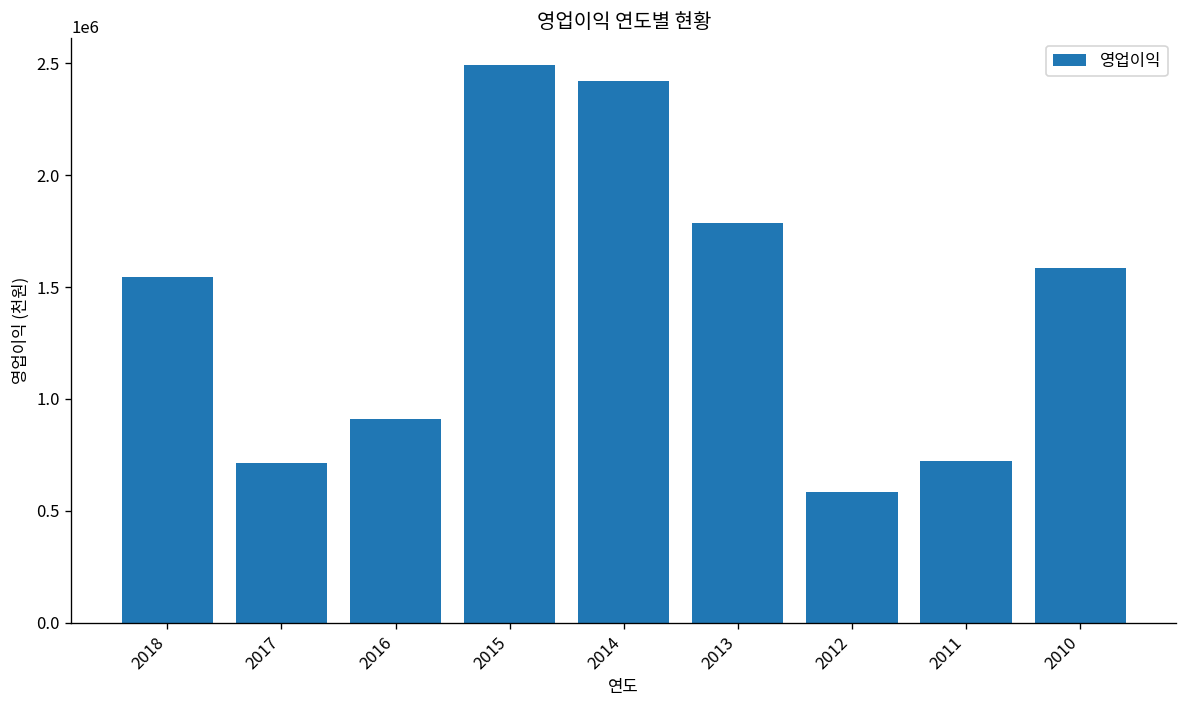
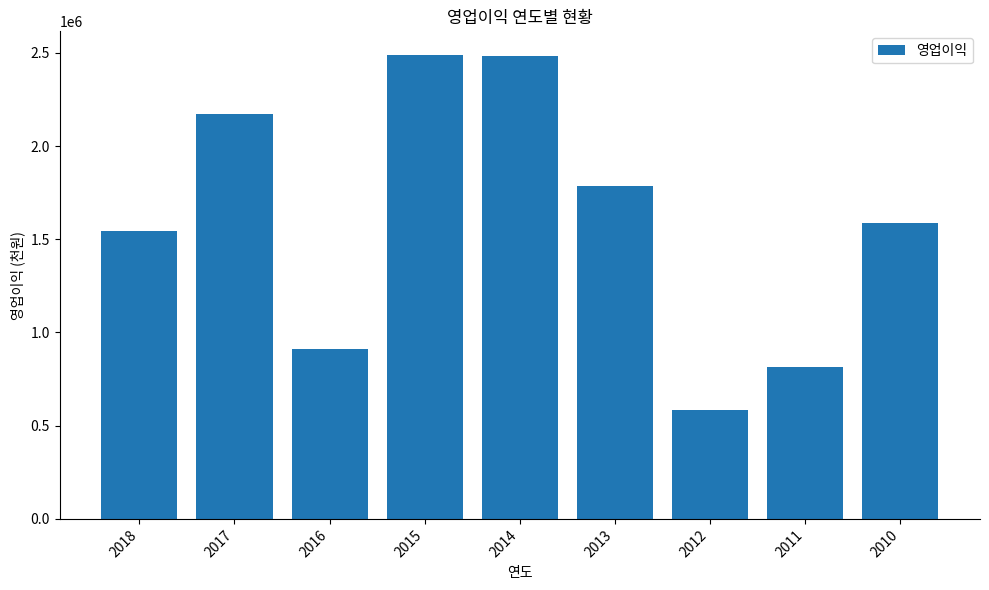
2017: 710000 -> 2170000
2014: 2420000 -> 2480000
2011: 720000 -> 820000
